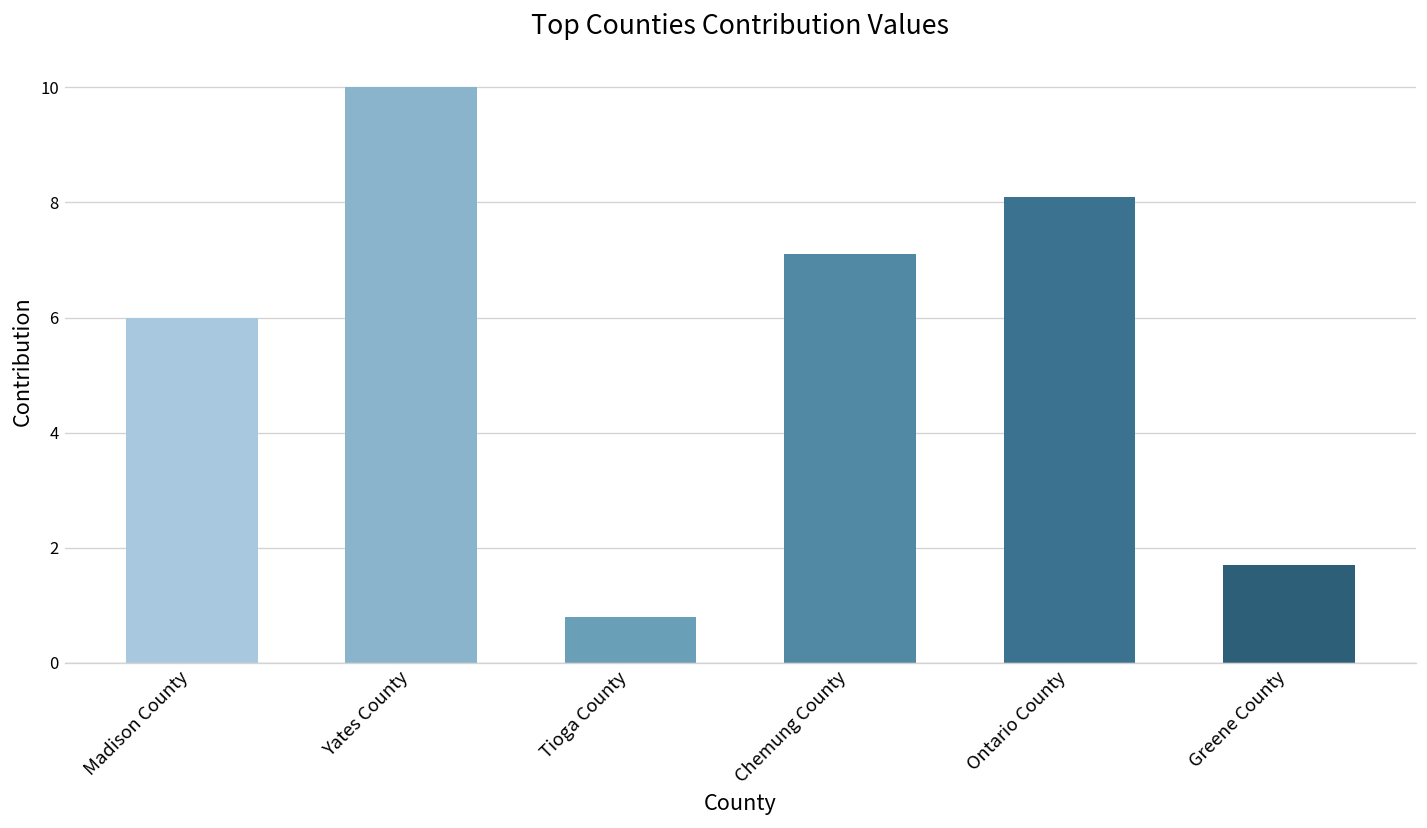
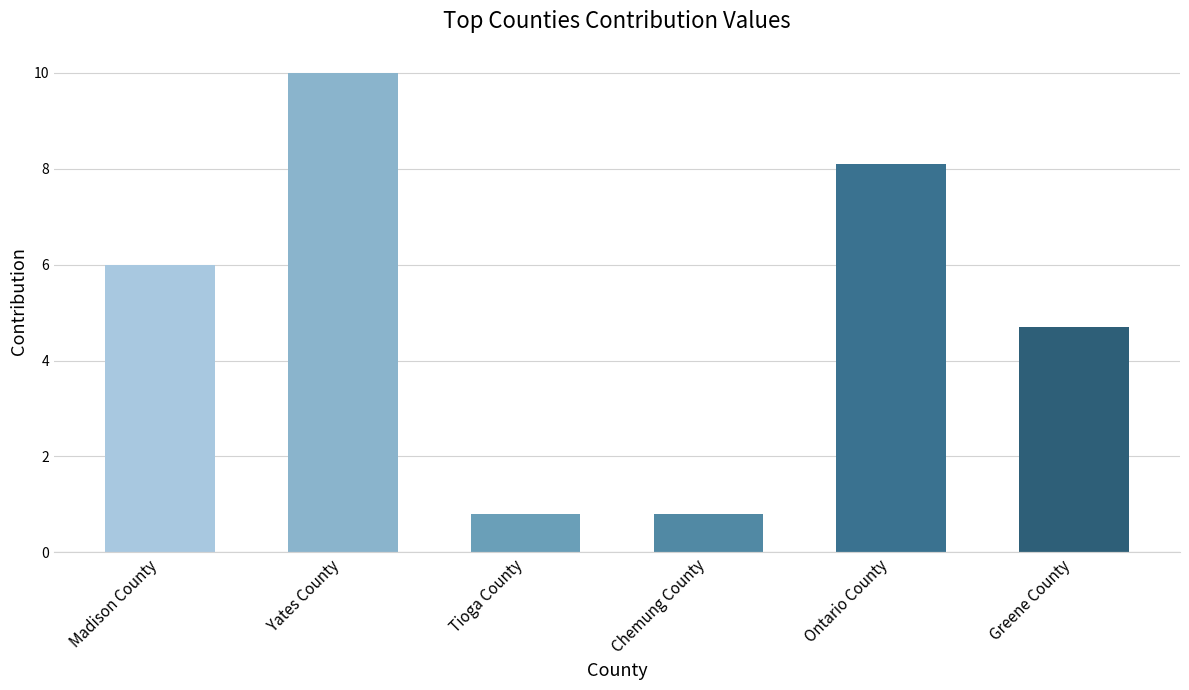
Chemung County: 7.1 -> 0.8
Greene County: 1.7 -> 4.7
